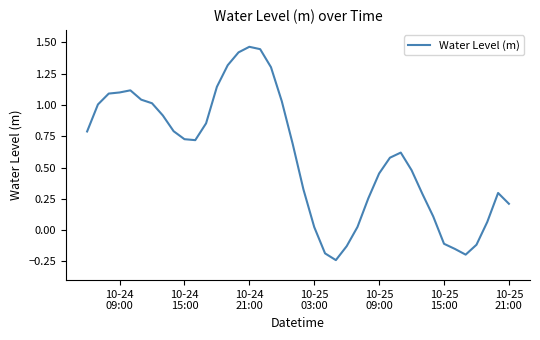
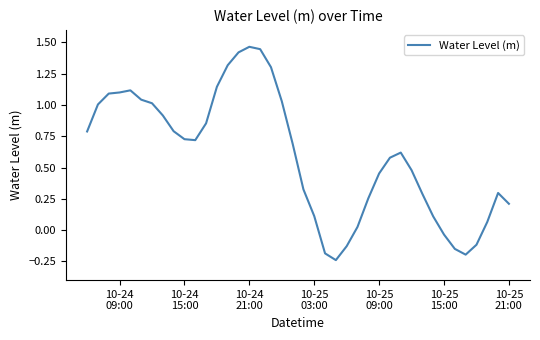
10-25 03:00: 0.02 -> 0.11
10-25 15:00: -0.11 -> -0.04
